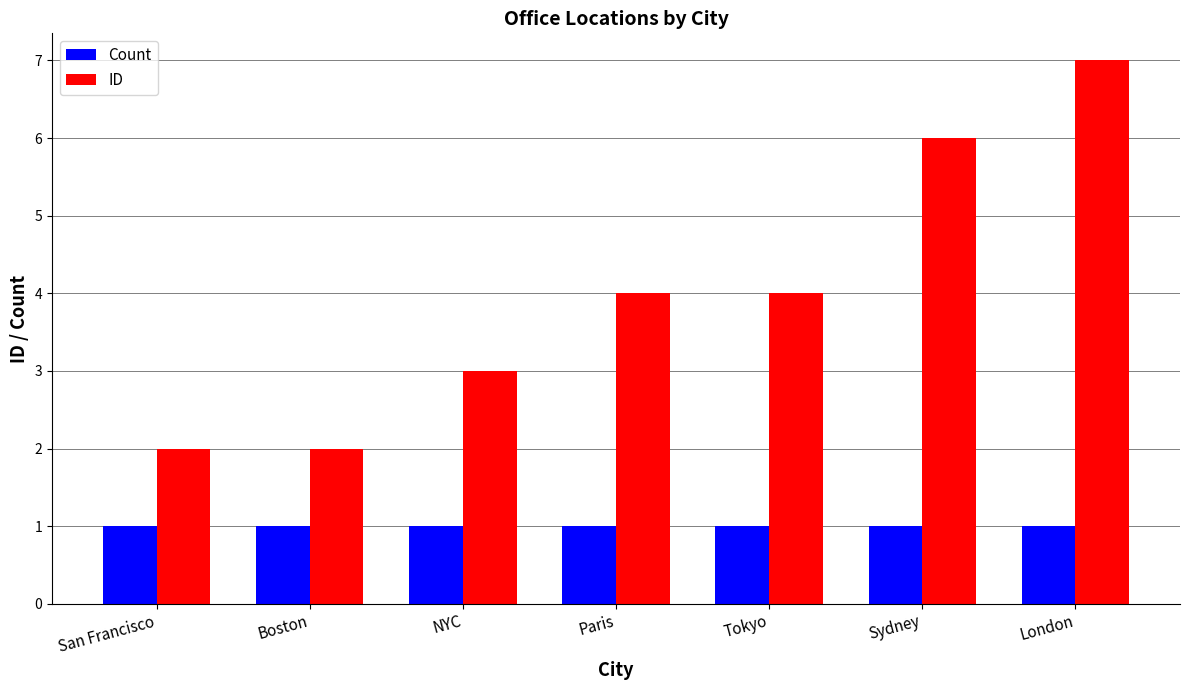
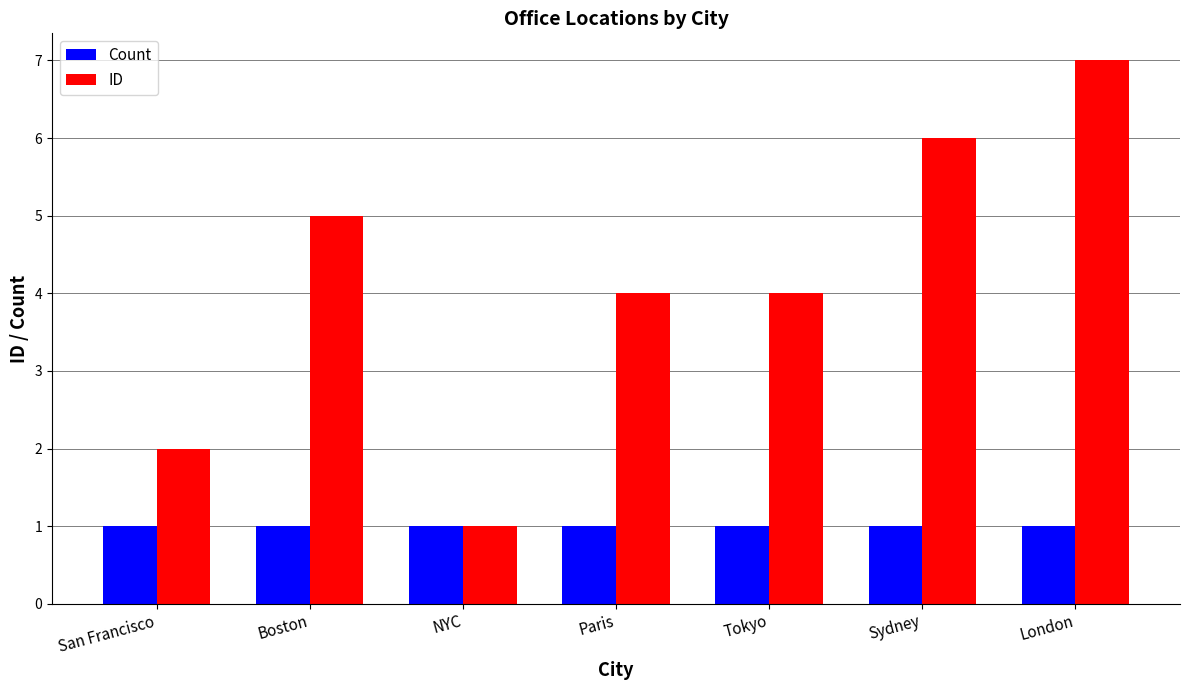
ID, Boston: 2 -> 5
ID, NYC: 3 -> 1
